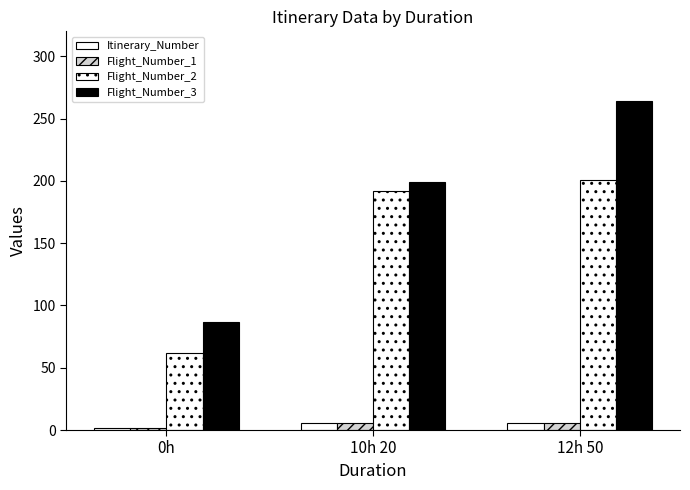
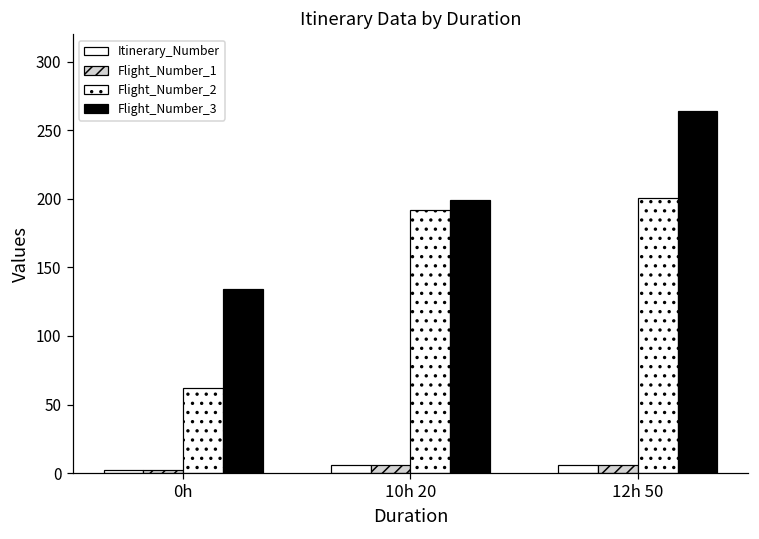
Flight_Number_3, 0h: 87 -> 134
